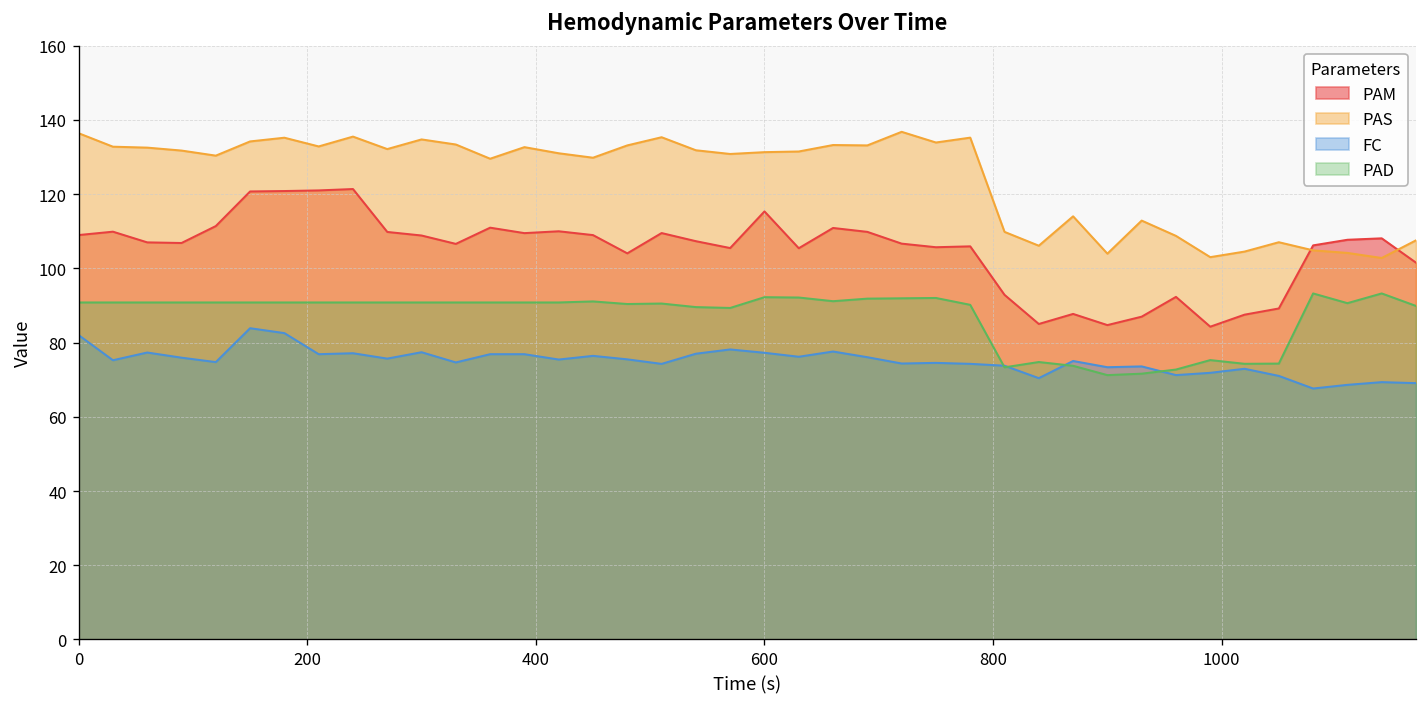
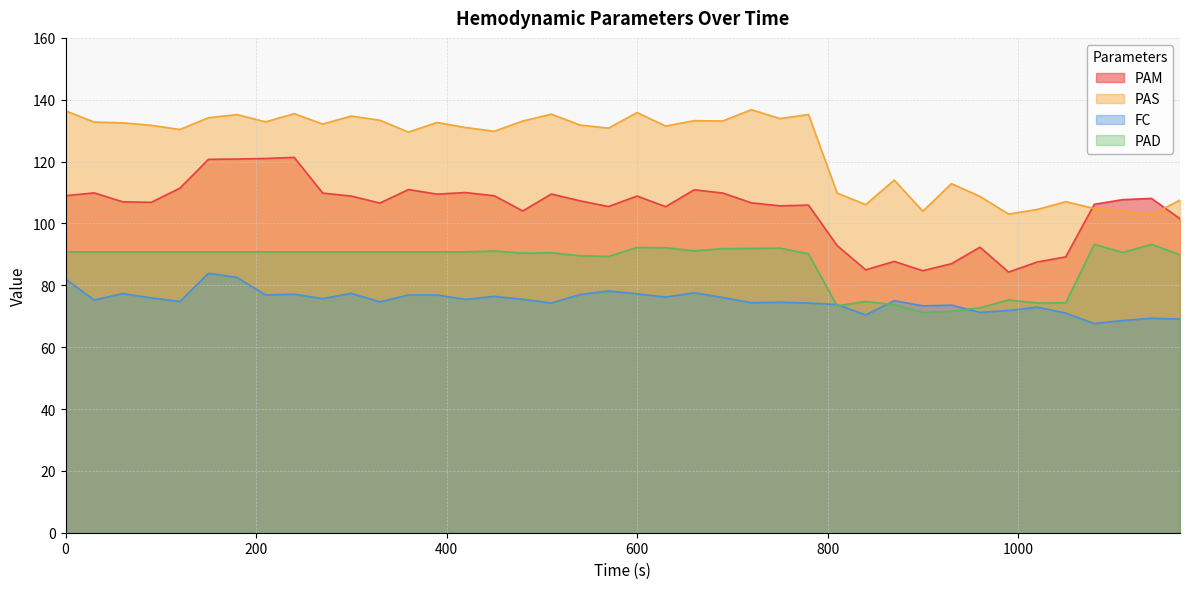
PAM, 600: 115 -> 109
PAS, 600: 131 -> 136
